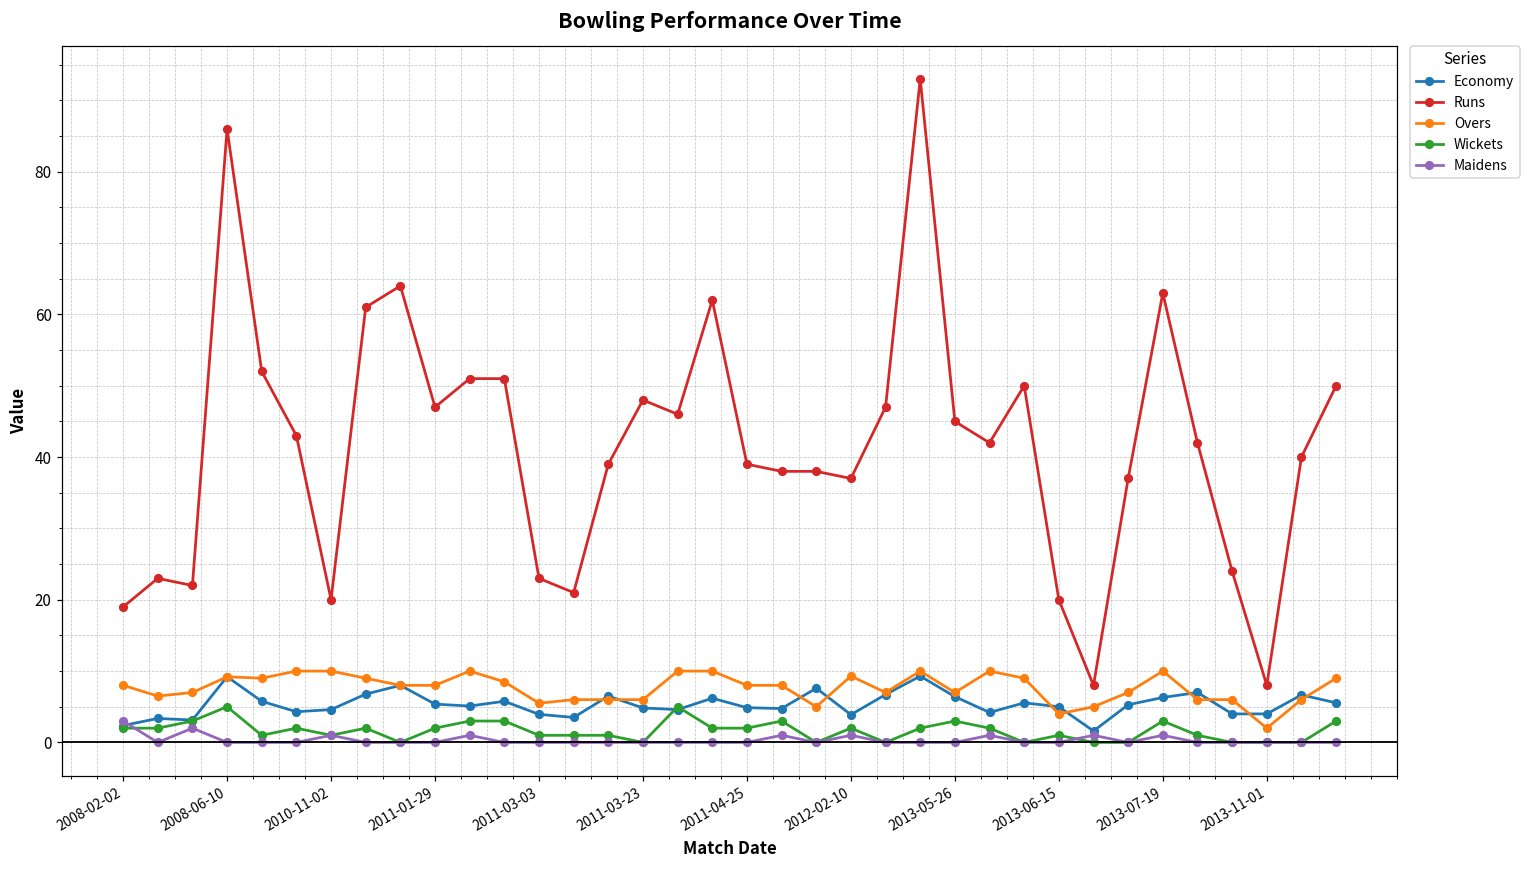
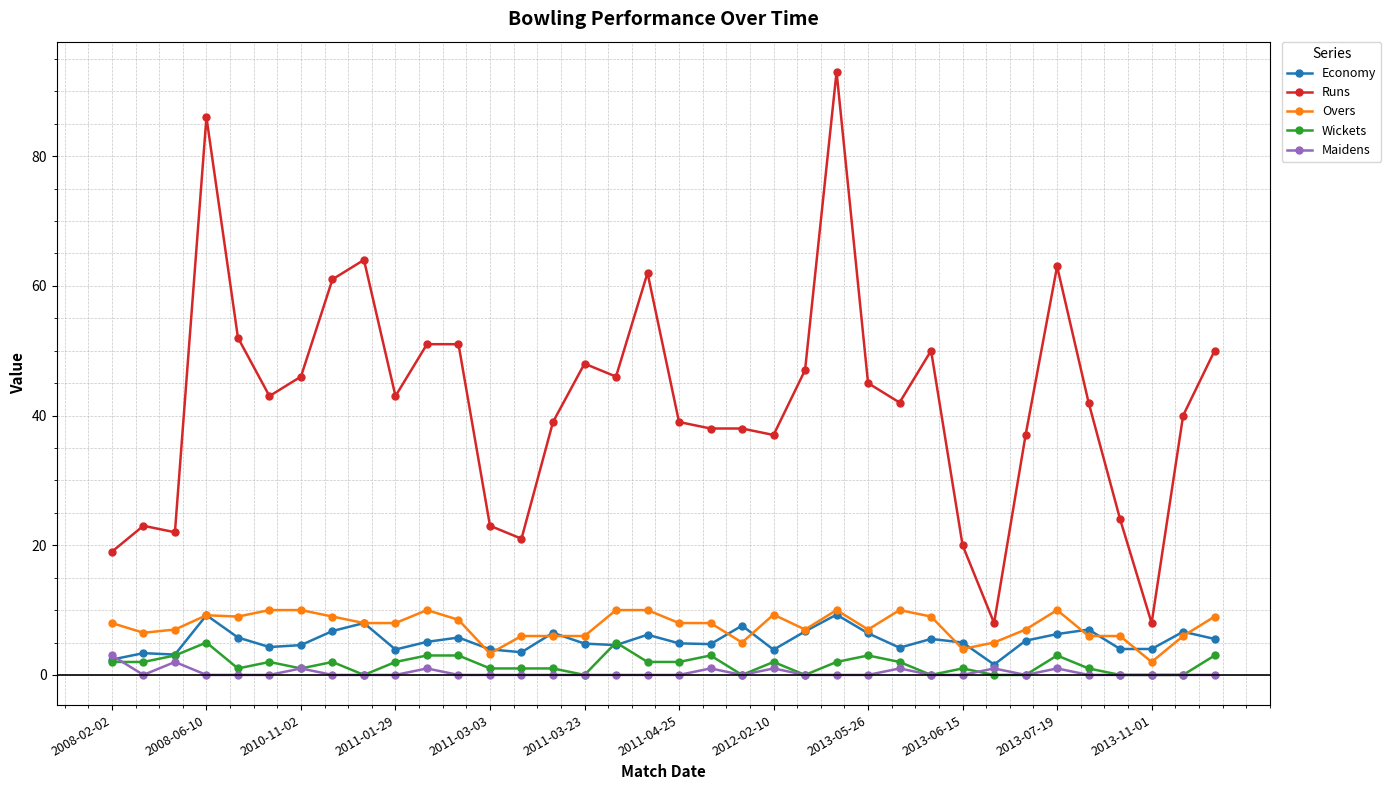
Runs, 2010-11-02: 20 -> 46
Economy, 2011-01-29: 5 -> 4
Runs, 2011-01-29: 47 -> 43
Overs, 2011-03-03: 6 -> 3
